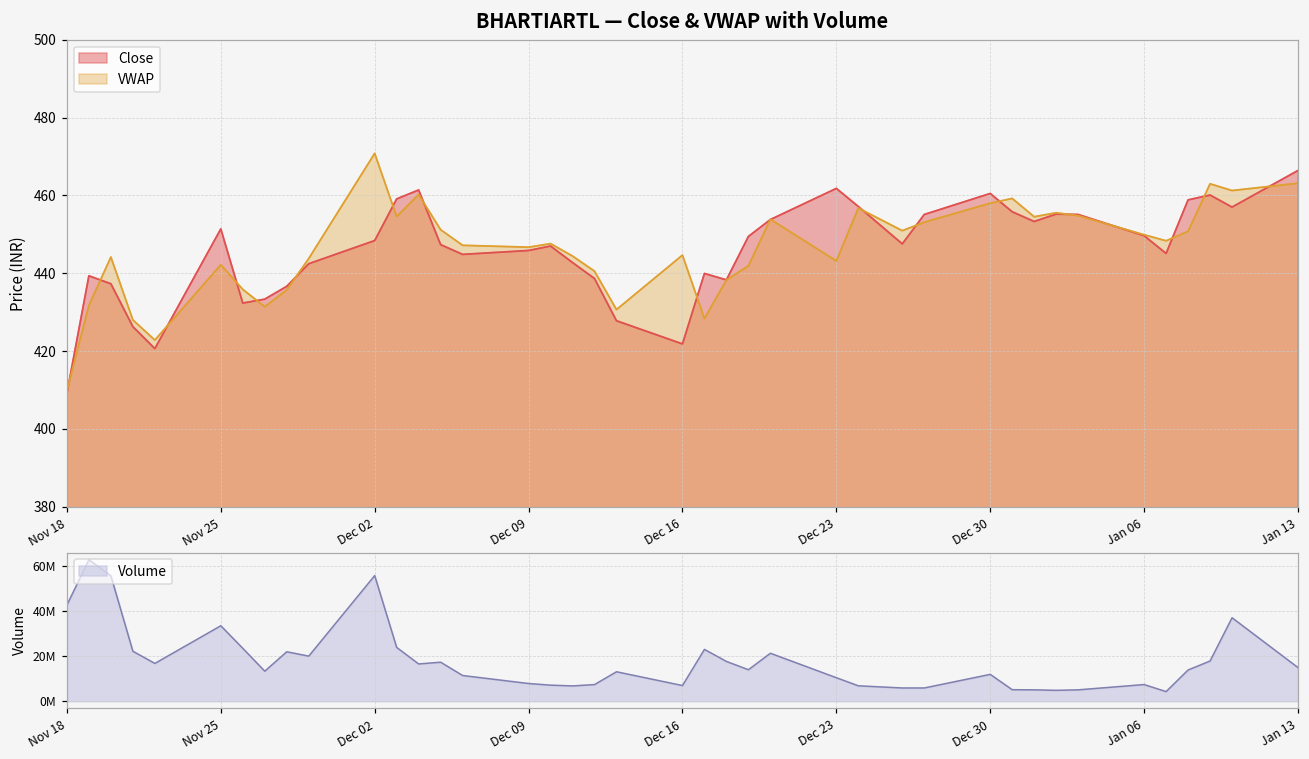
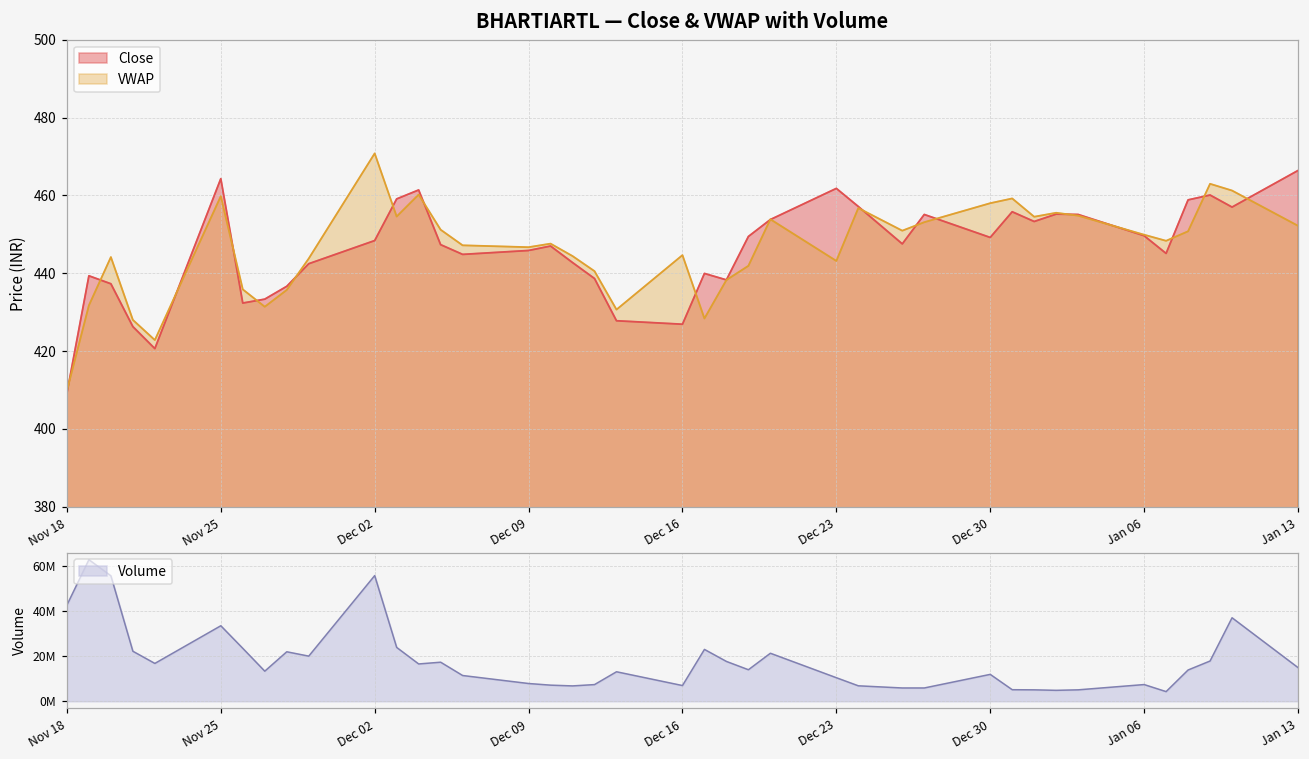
BHARTIARTL — Close & VWAP with Volume, Close, Nov 25: 451 -> 464
BHARTIARTL — Close & VWAP with Volume, VWAP, Nov 25: 442 -> 460
BHARTIARTL — Close & VWAP with Volume, Close, Dec 16: 422 -> 427
BHARTIARTL — Close & VWAP with Volume, Close, Dec 30: 461 -> 449
BHARTIARTL — Close & VWAP with Volume, VWAP, Jan 13: 463 -> 452
